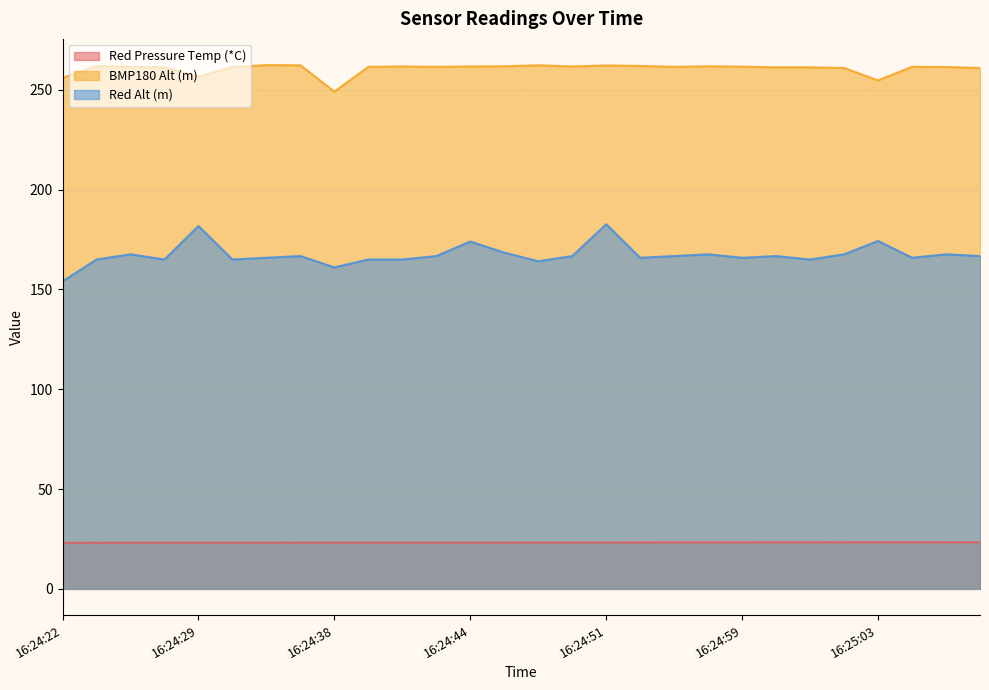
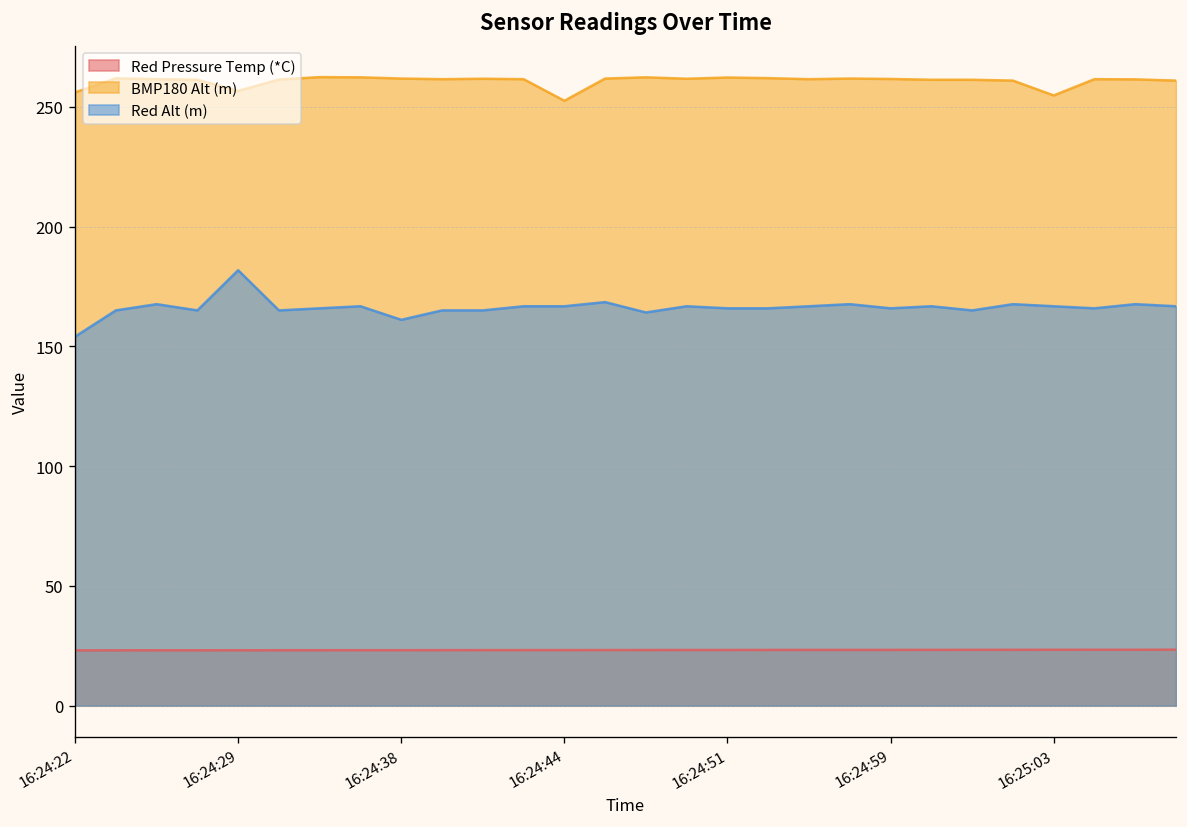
BMP180 Alt (m), 16:24:38: 249 -> 262
BMP180 Alt (m), 16:24:44: 262 -> 253
Red Alt (m), 16:24:44: 174 -> 167
Red Alt (m), 16:24:51: 183 -> 166
Red Alt (m), 16:25:03: 174 -> 167
